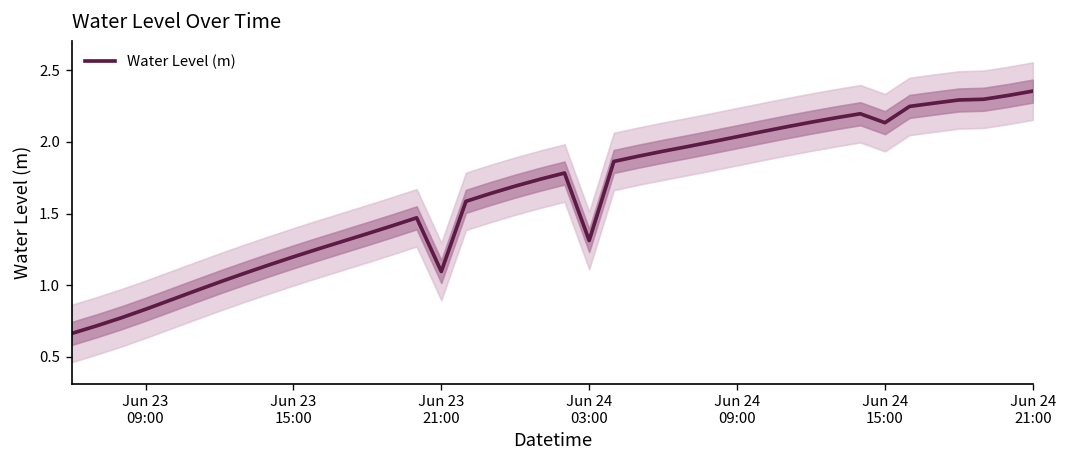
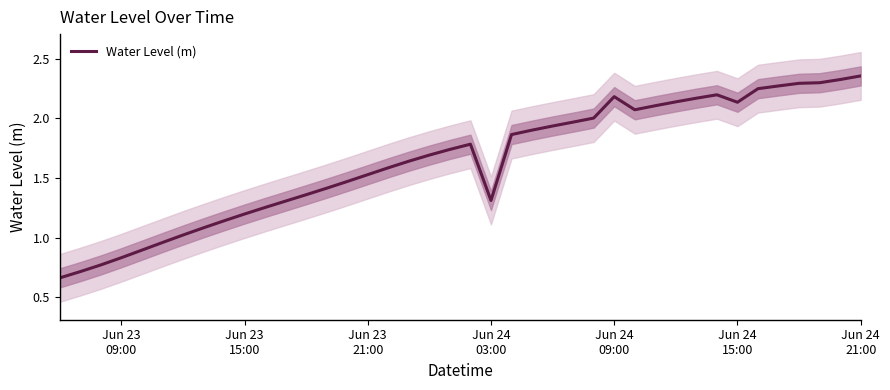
Water Level (m), Jun 23 21:00: 1.10 -> 1.53
Water Level (m), Jun 24 09:00: 2.04 -> 2.18
